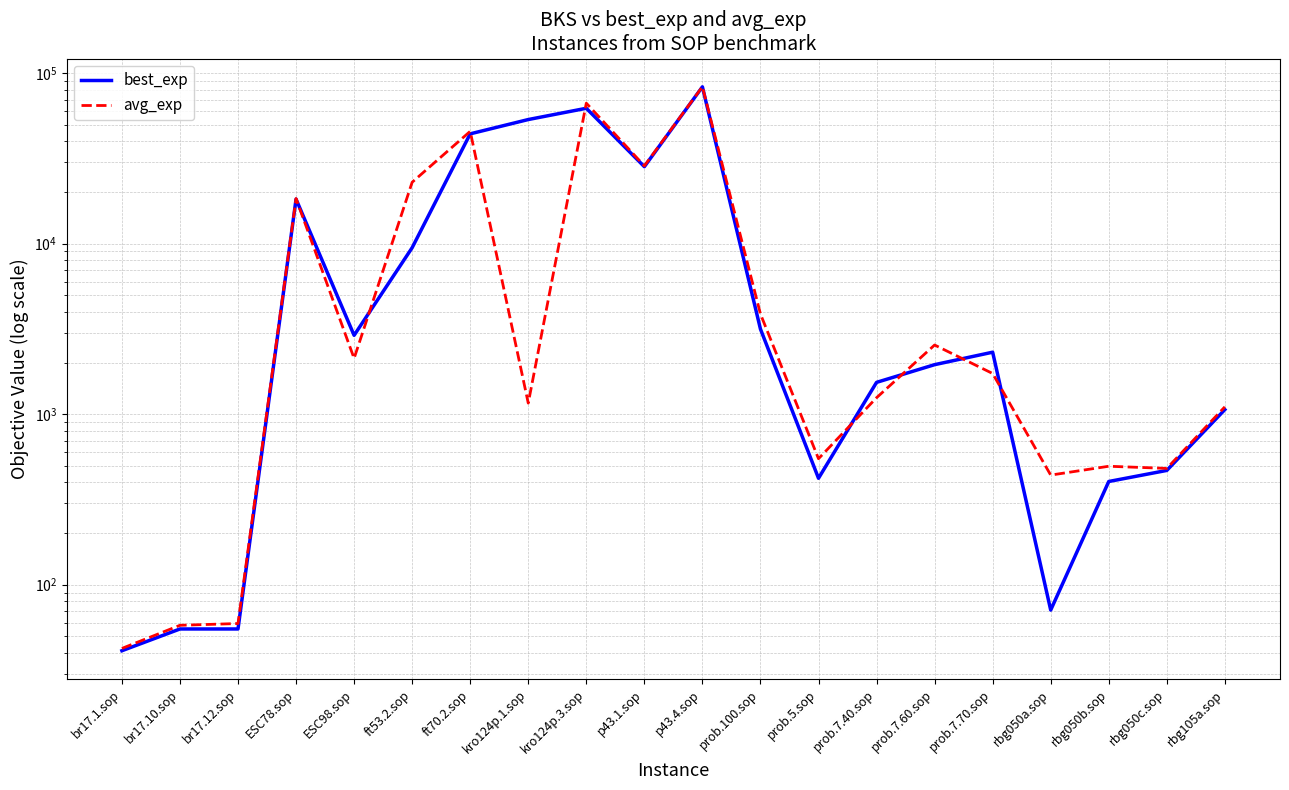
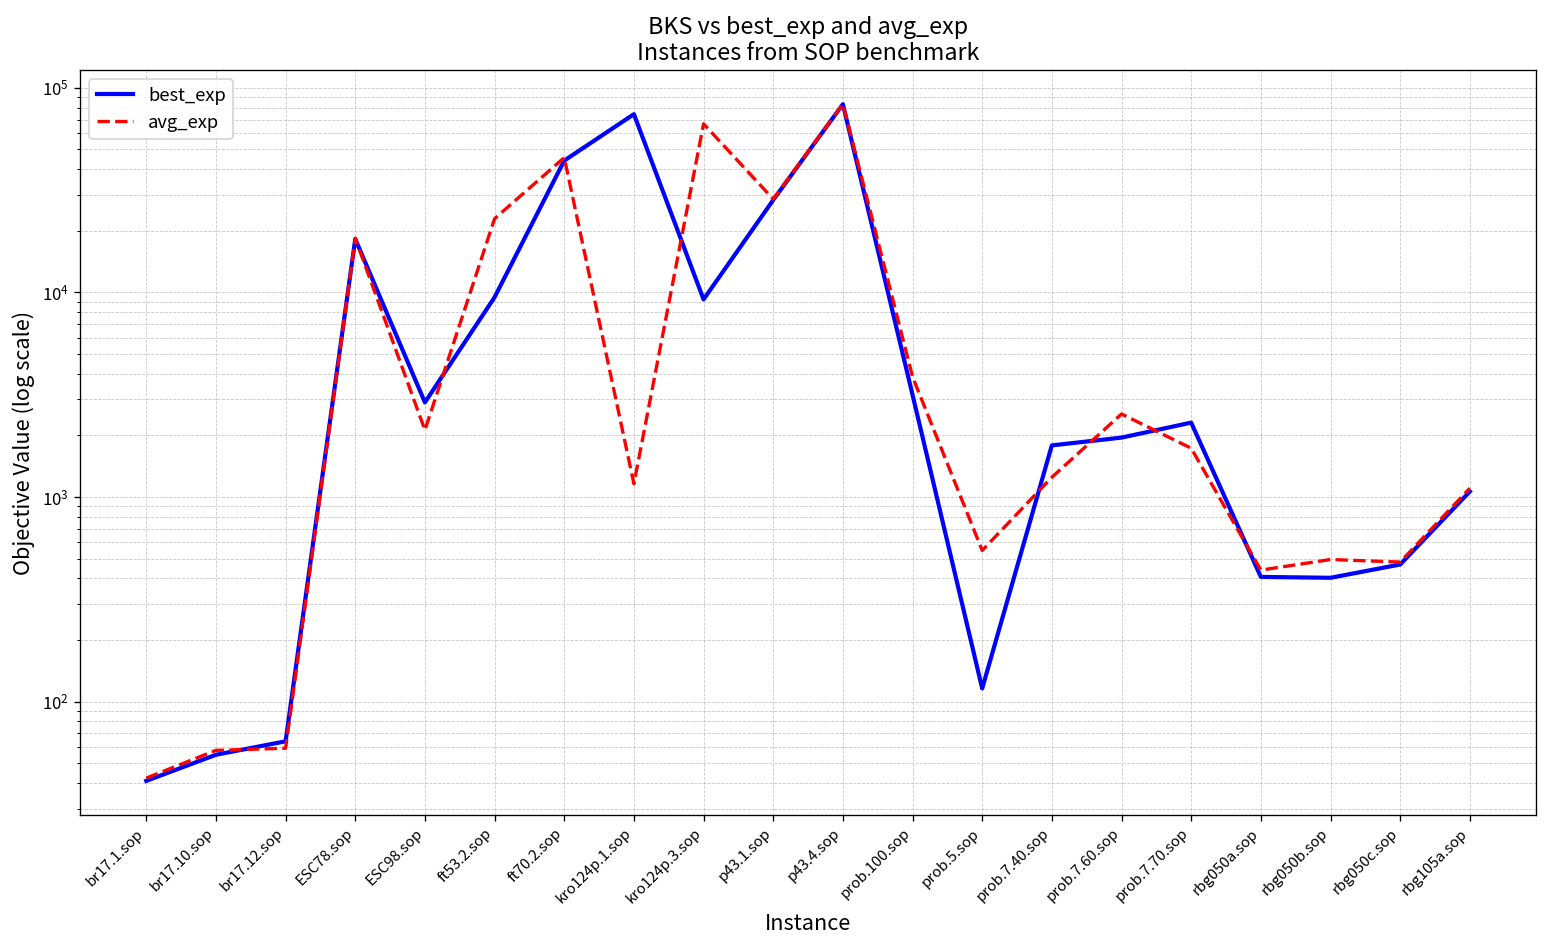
best_exp, br17.12.sop: 55 -> 64
best_exp, kro124p.1.sop: 53000 -> 70000
best_exp, kro124p.3.sop: 62000 -> 9000
best_exp, prob.5.sop: 420 -> 120
best_exp, prob.7.40.sop: 1500 -> 1800
best_exp, rbg050a.sop: 71 -> 410
